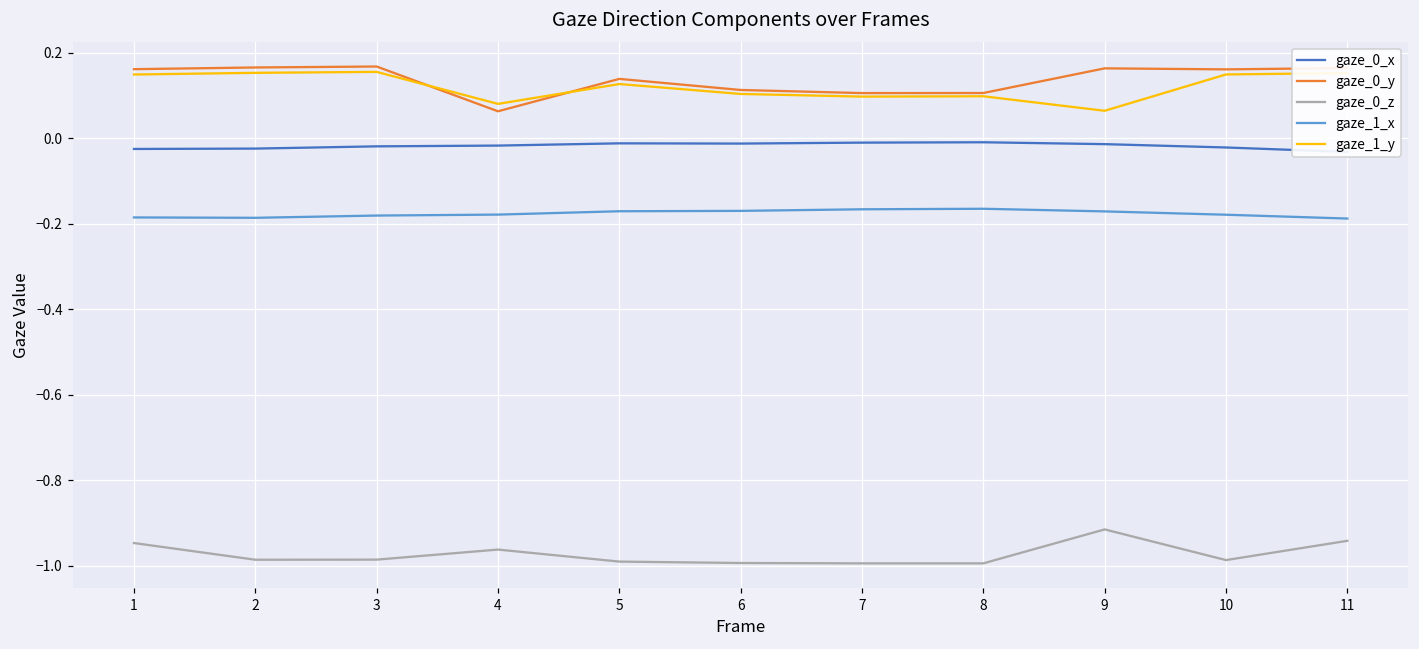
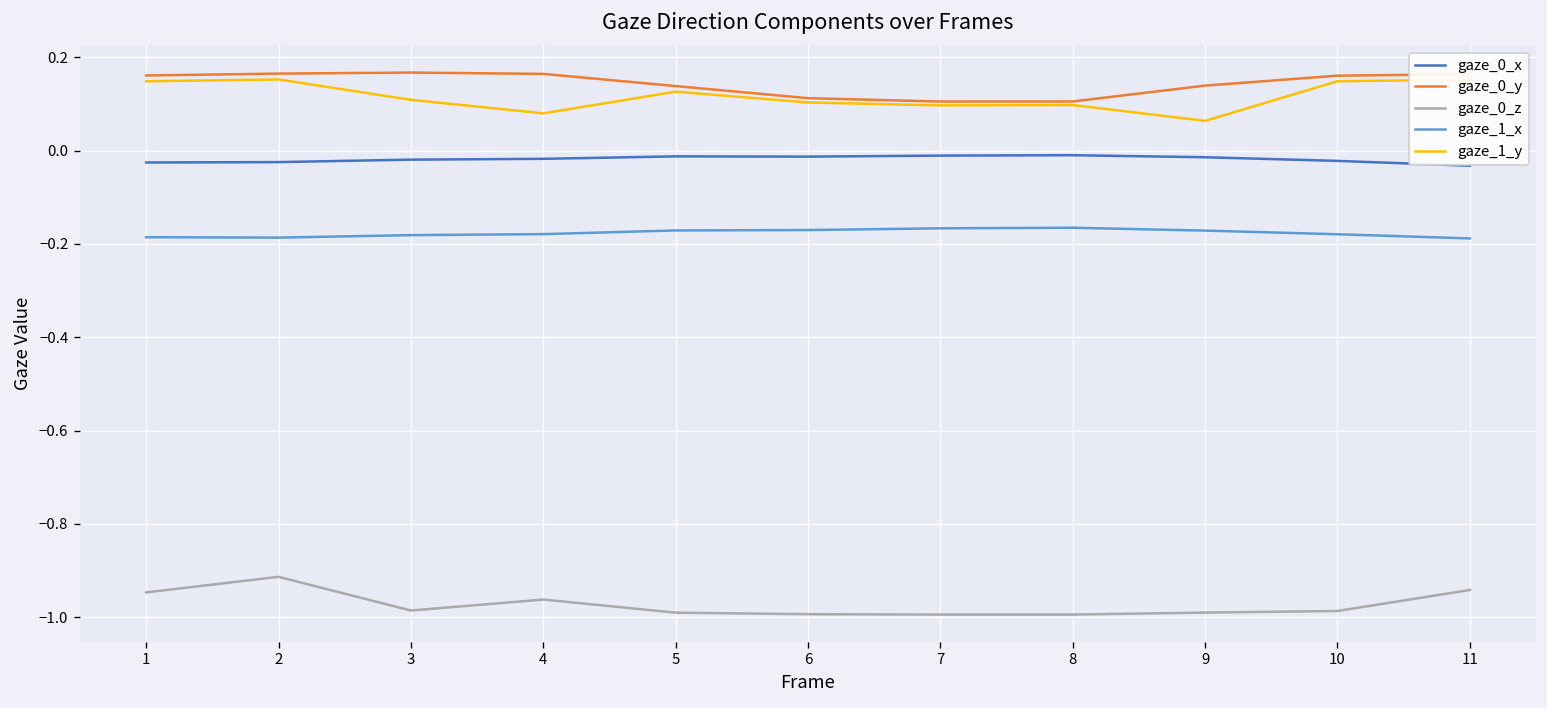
gaze_0_z, 2: -0.99 -> -0.91
gaze_1_y, 3: 0.15 -> 0.11
gaze_0_y, 4: 0.06 -> 0.16
gaze_0_y, 9: 0.16 -> 0.14
gaze_0_z, 9: -0.92 -> -0.99
